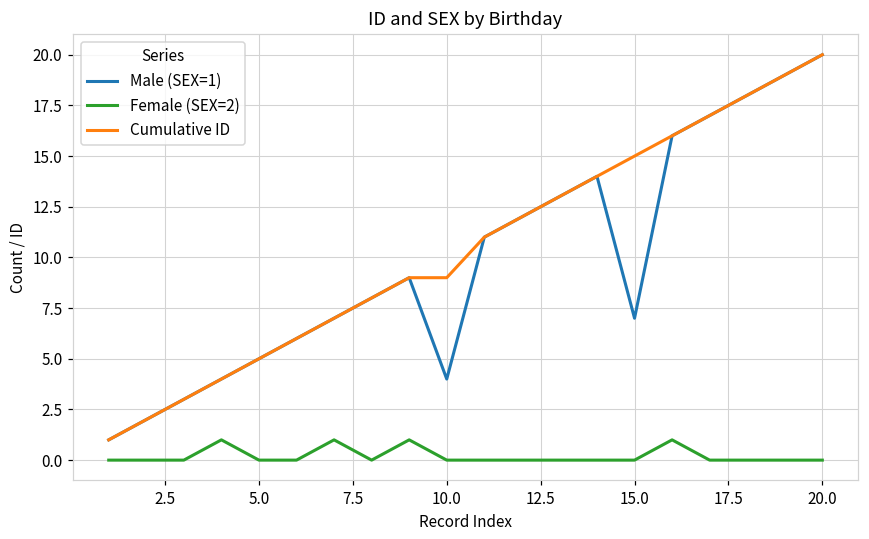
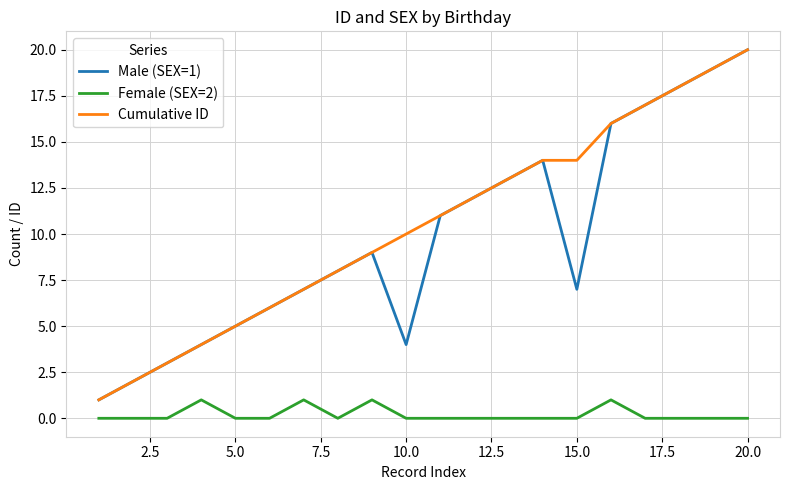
Cumulative ID, 10.0: 9 -> 10
Cumulative ID, 15.0: 15 -> 14
